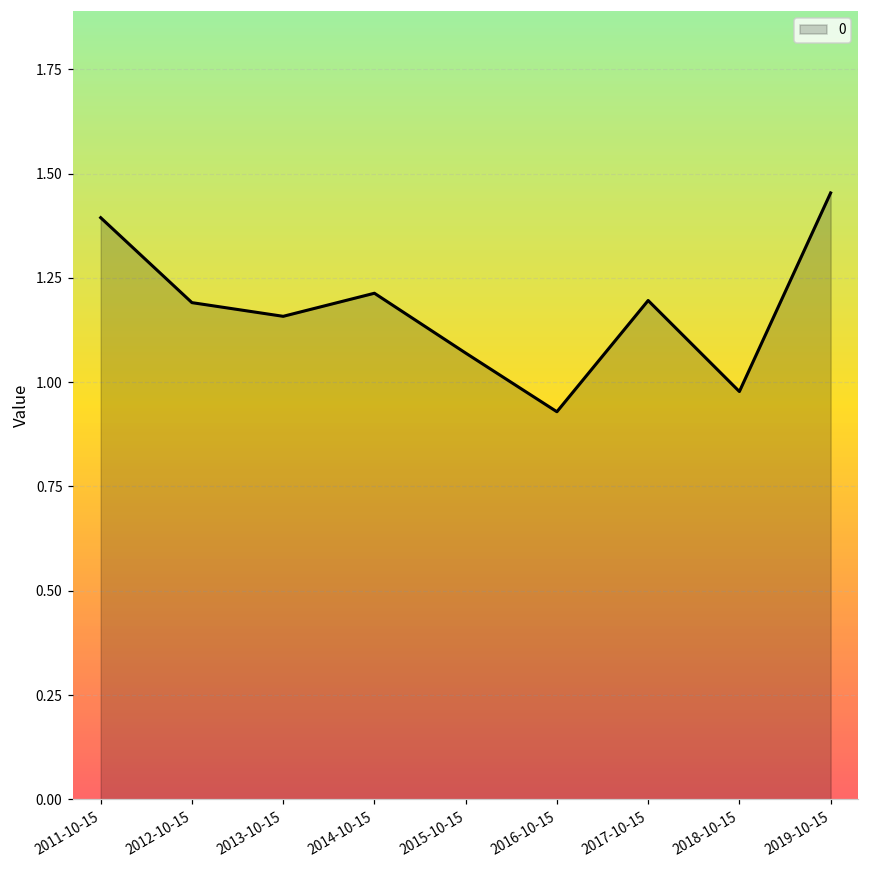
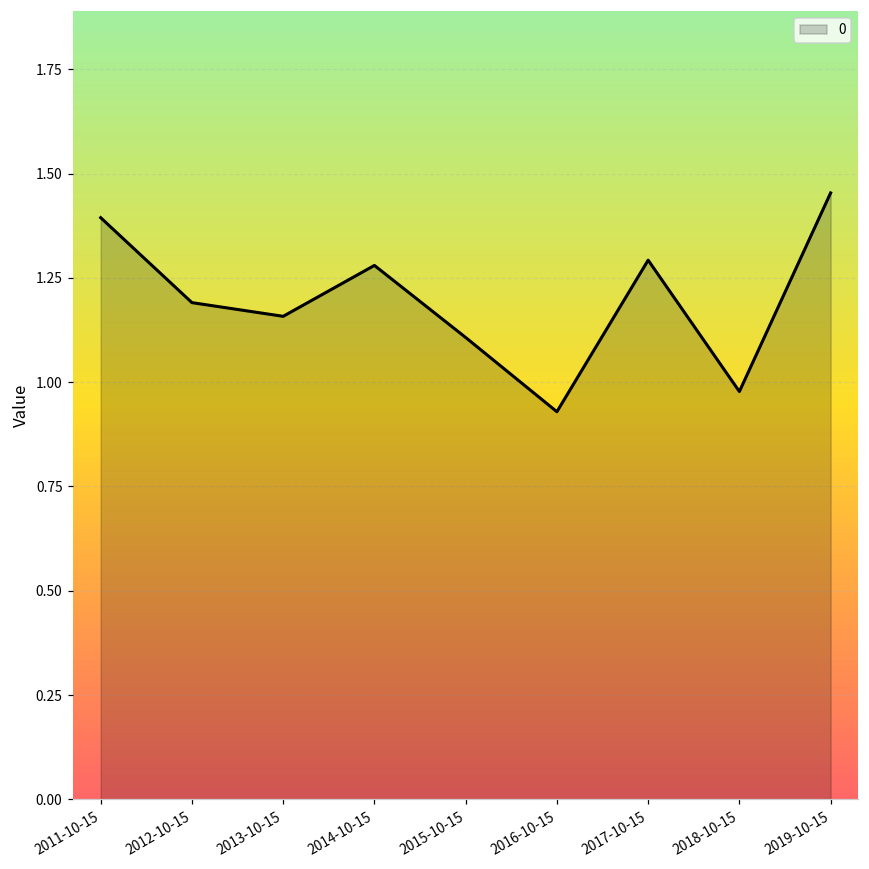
2014-10-15: 1.21 -> 1.28
2015-10-15: 1.07 -> 1.11
2017-10-15: 1.20 -> 1.29
